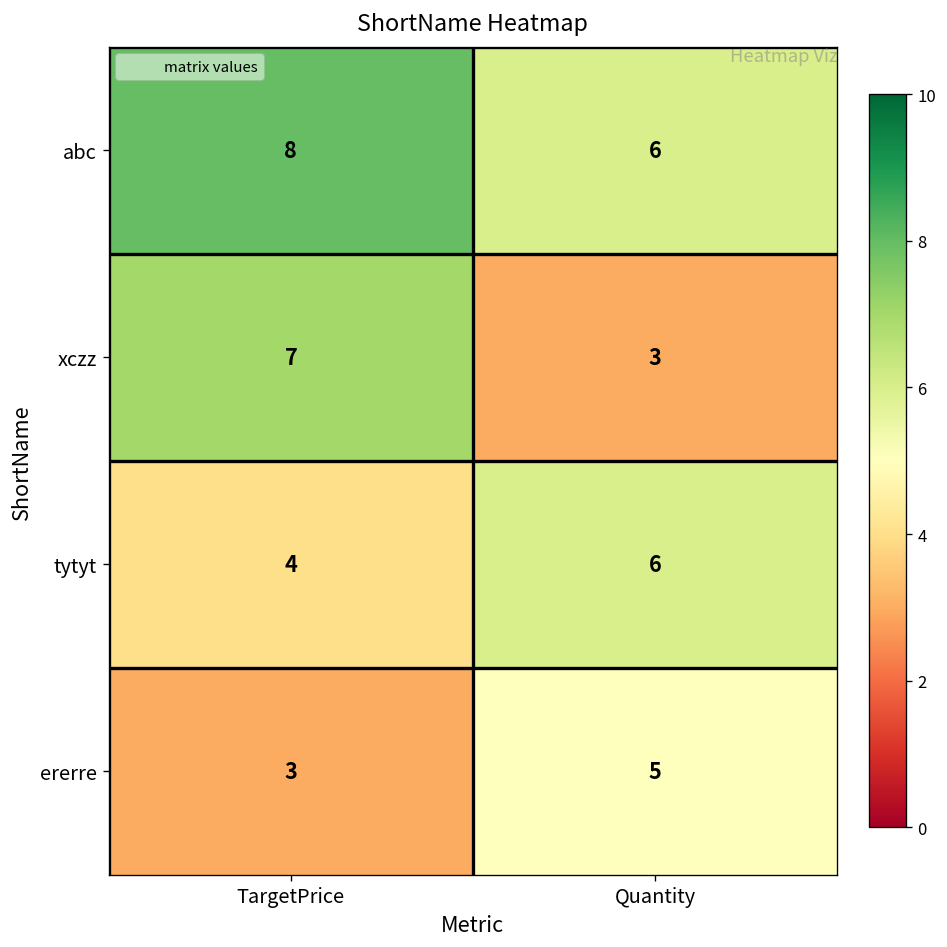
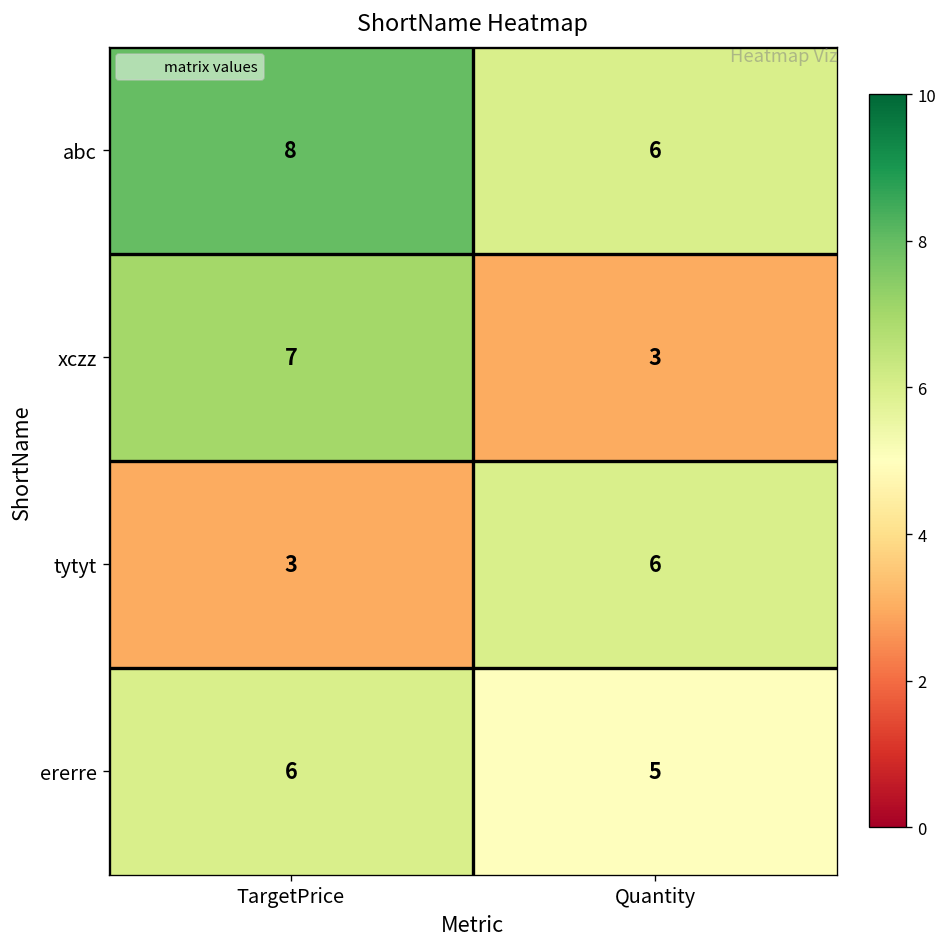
tytyt, TargetPrice: 4 -> 3
ererre, TargetPrice: 3 -> 6
